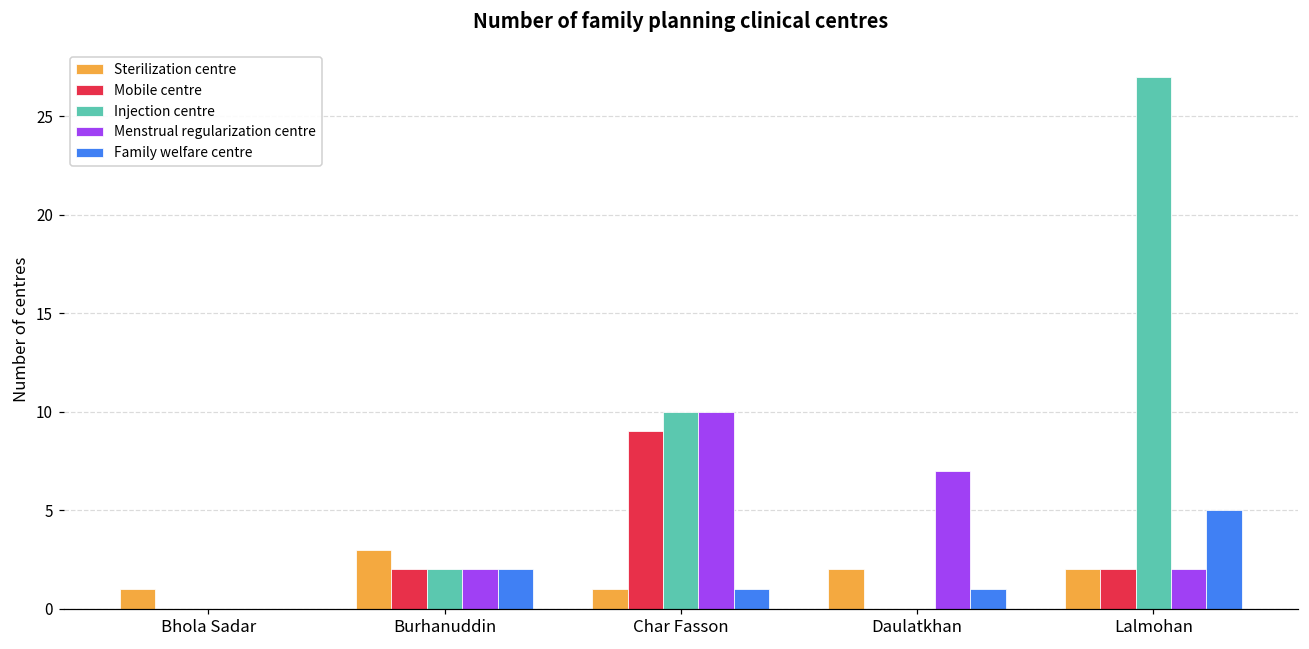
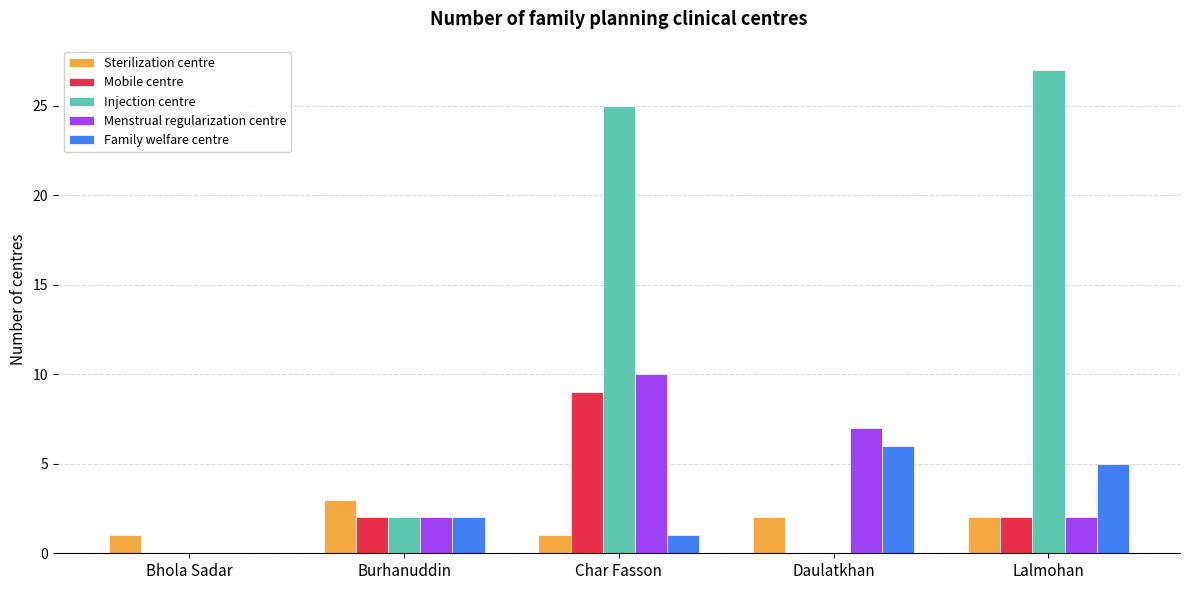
Injection centre, Char Fasson: 10 -> 25
Family welfare centre, Daulatkhan: 1 -> 6
